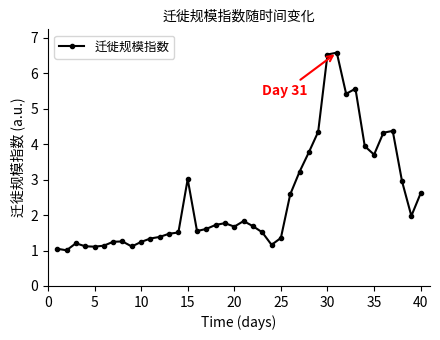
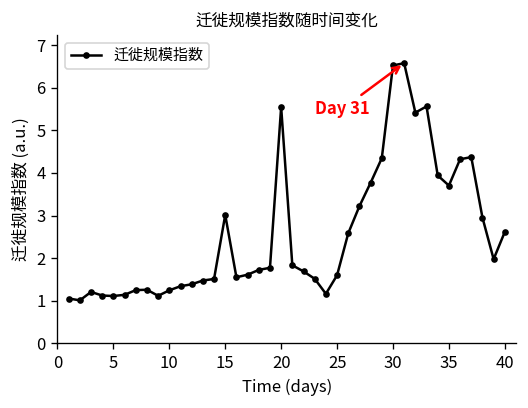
20: 1.7 -> 5.5
25: 1.4 -> 1.6
